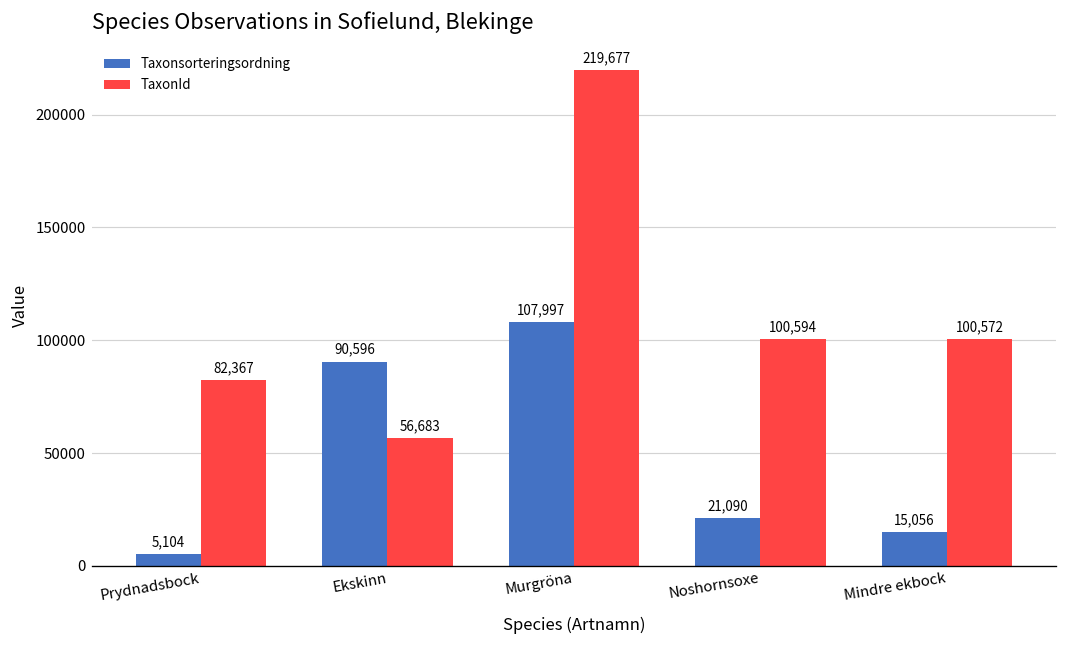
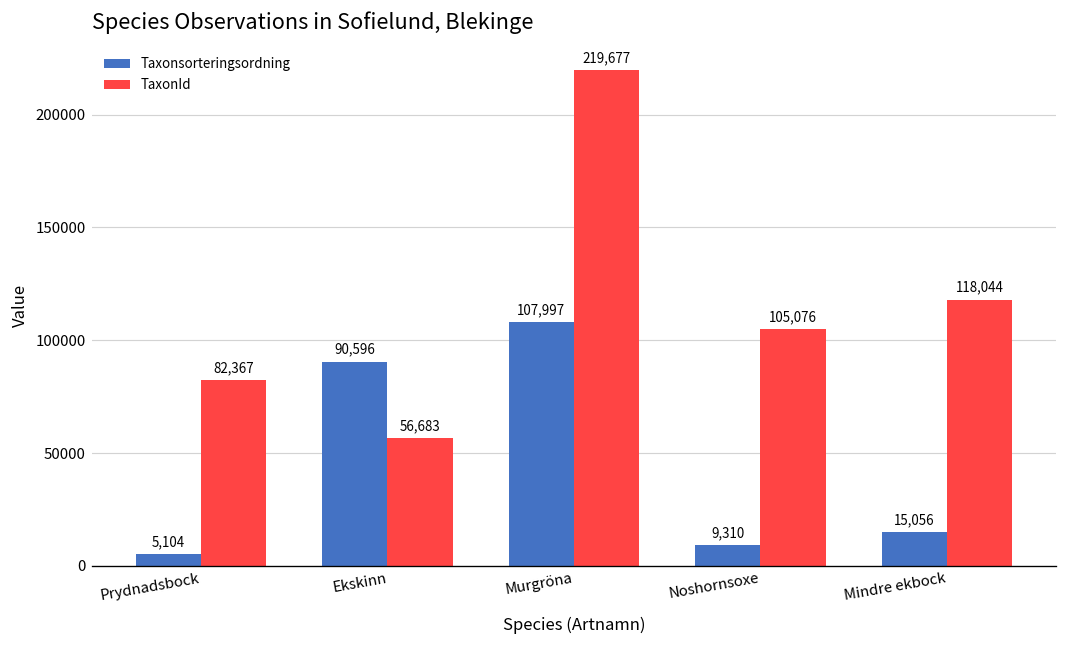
Taxonsorteringsordning, Noshornsoxe: 21,090 -> 9,310
TaxonId, Noshornsoxe: 100,594 -> 105,076
TaxonId, Mindre ekbock: 100,572 -> 118,044
